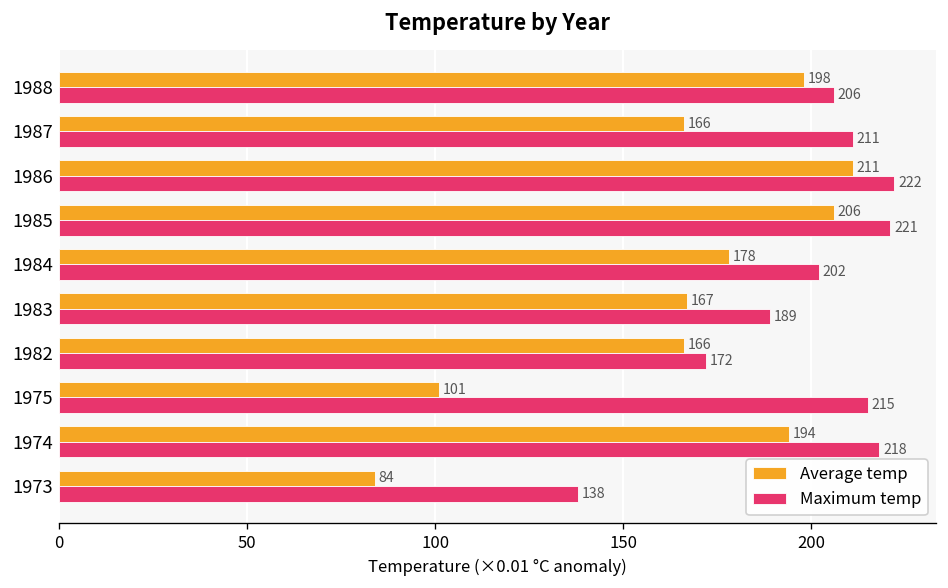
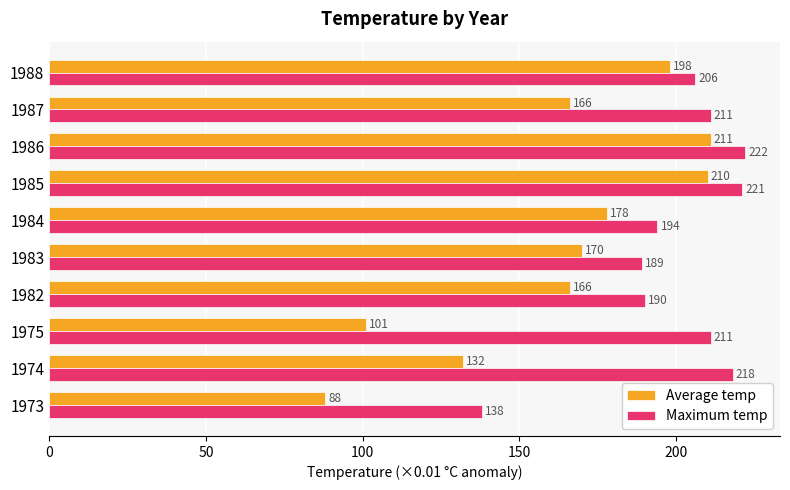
Average temp, 1985: 206 -> 210
Maximum temp, 1984: 202 -> 194
Average temp, 1983: 167 -> 170
Maximum temp, 1982: 172 -> 190
Maximum temp, 1975: 215 -> 211
Average temp, 1974: 194 -> 132
Average temp, 1973: 84 -> 88
